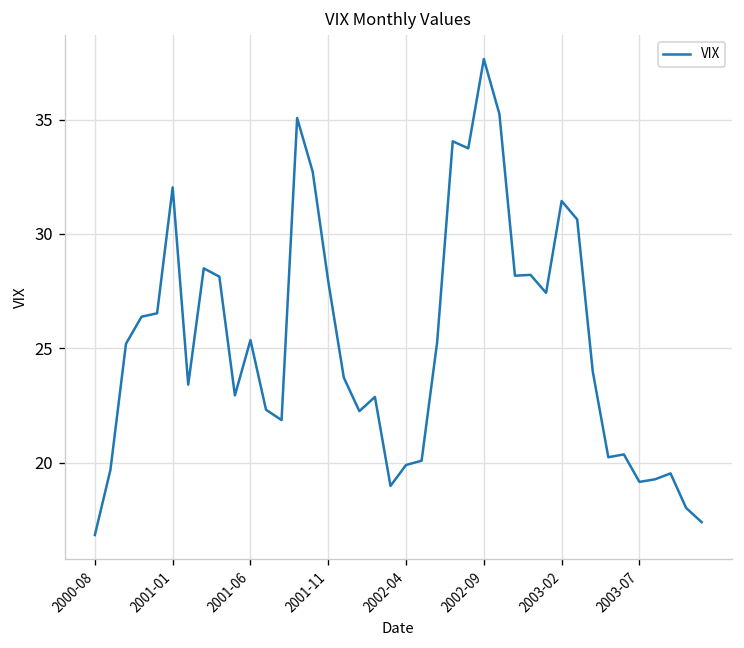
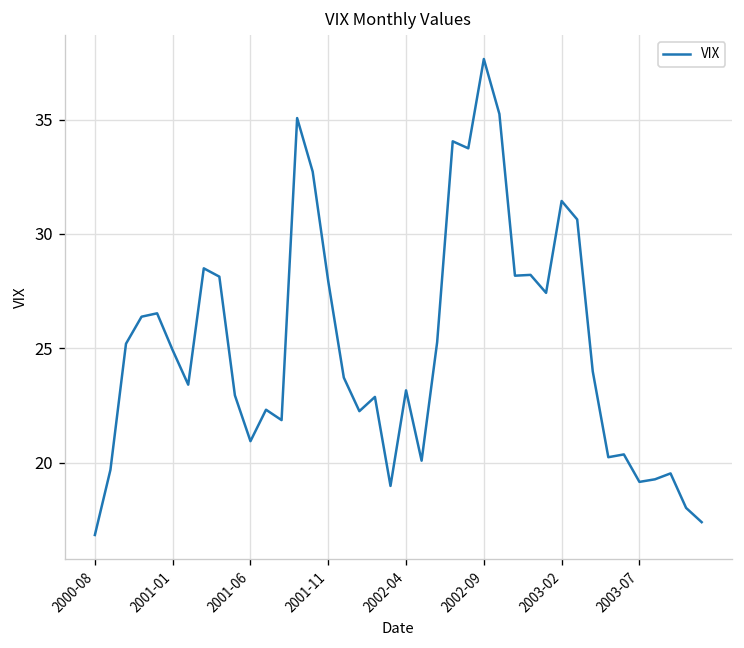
2001-01: 32.0 -> 24.9
2001-06: 25.4 -> 20.9
2002-04: 19.9 -> 23.2
